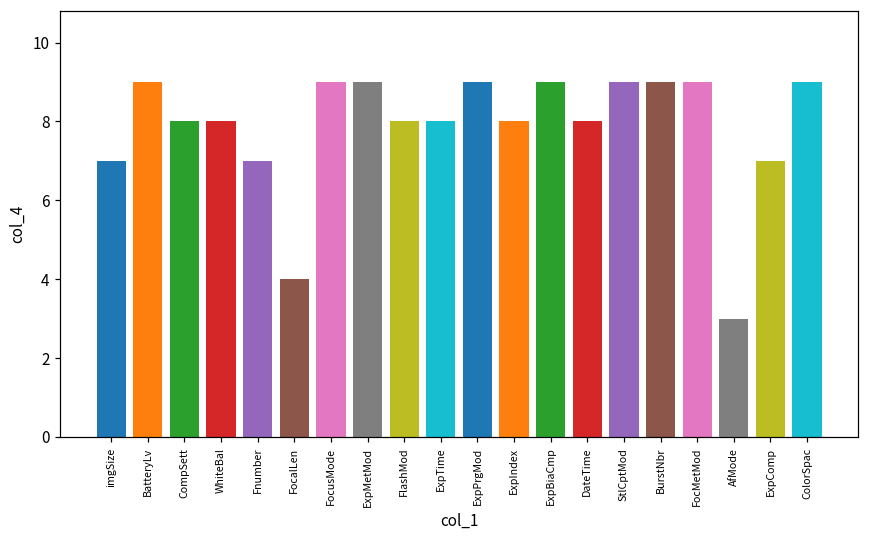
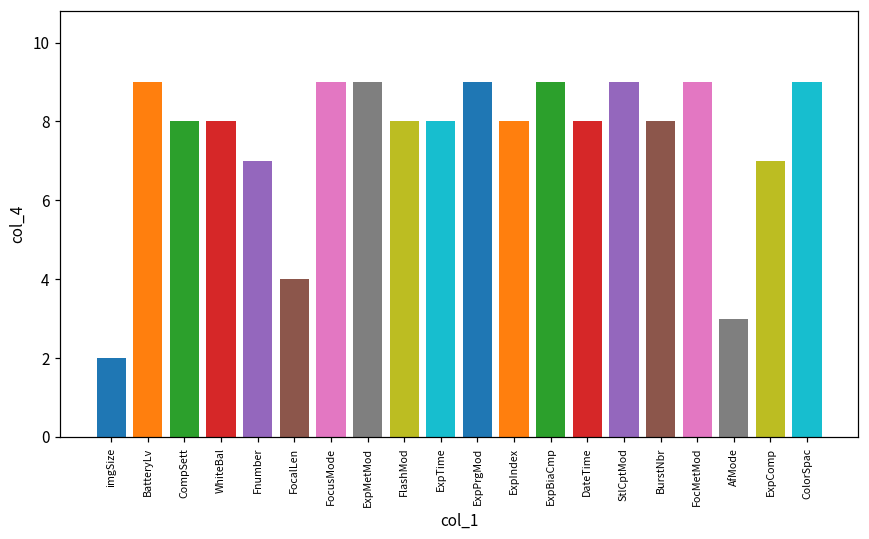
imgSize: 7 -> 2
BurstNbr: 9 -> 8
